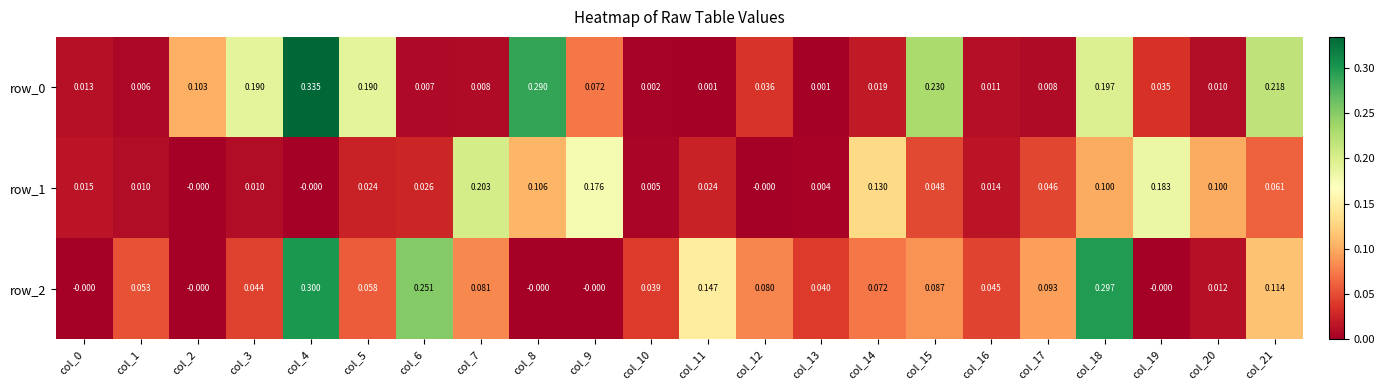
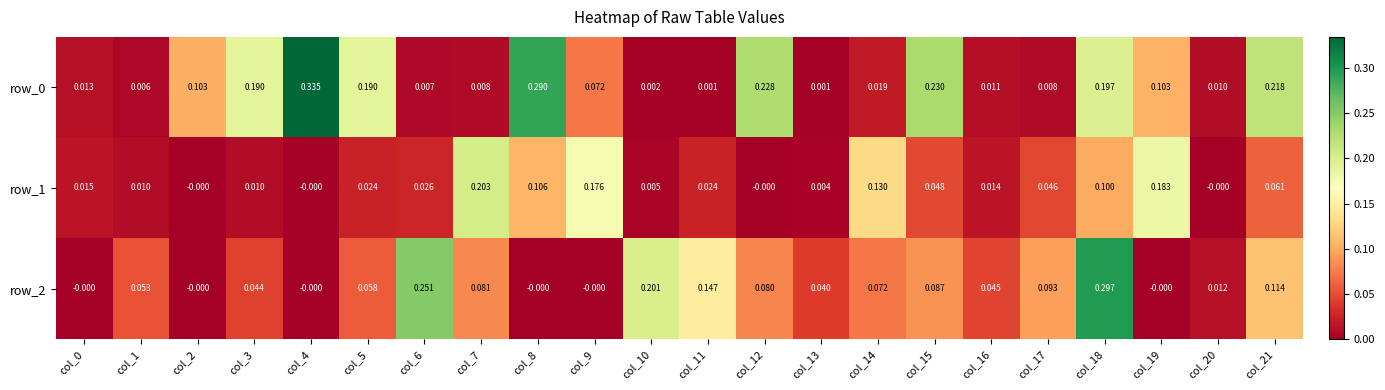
row_0, col_12: 0.036 -> 0.228
row_0, col_19: 0.035 -> 0.103
row_1, col_20: 0.100 -> -0.000
row_2, col_4: 0.300 -> -0.000
row_2, col_10: 0.039 -> 0.201
